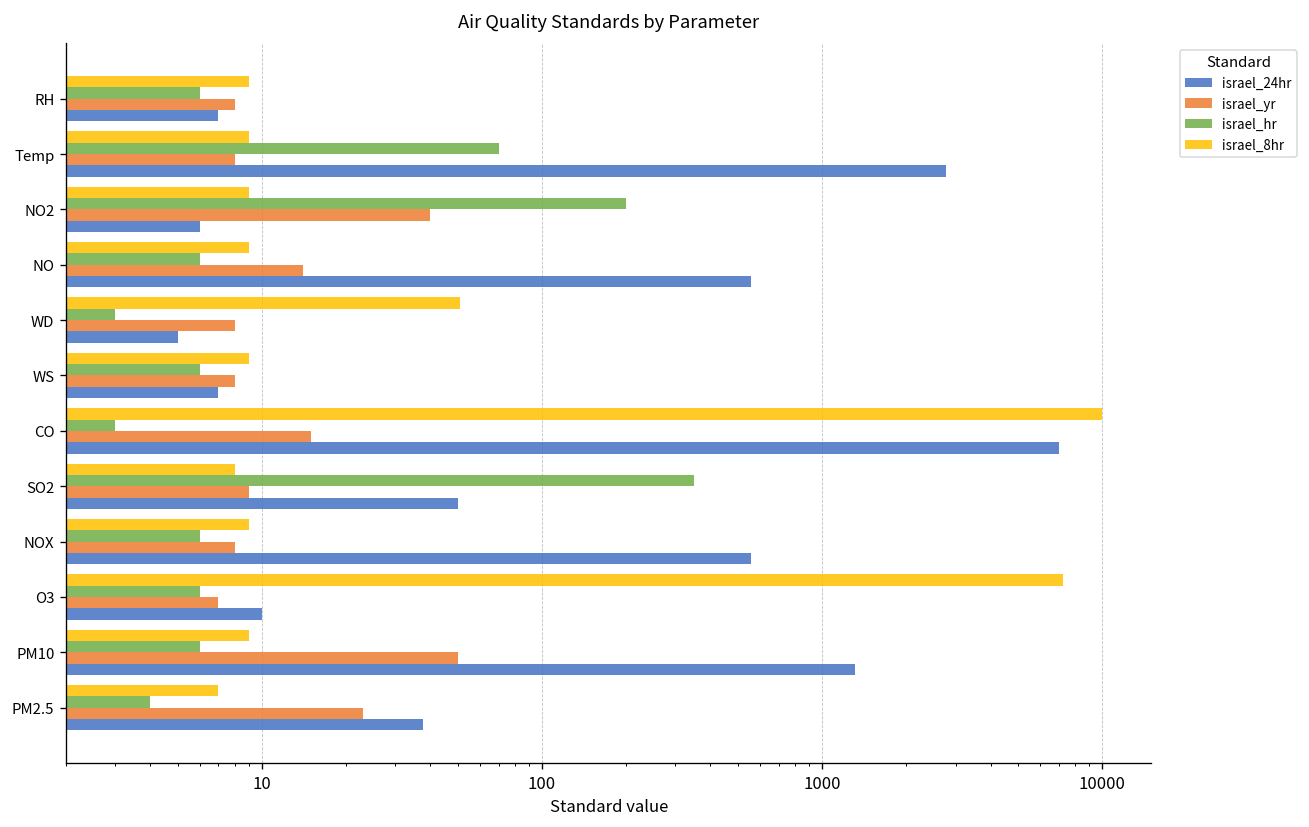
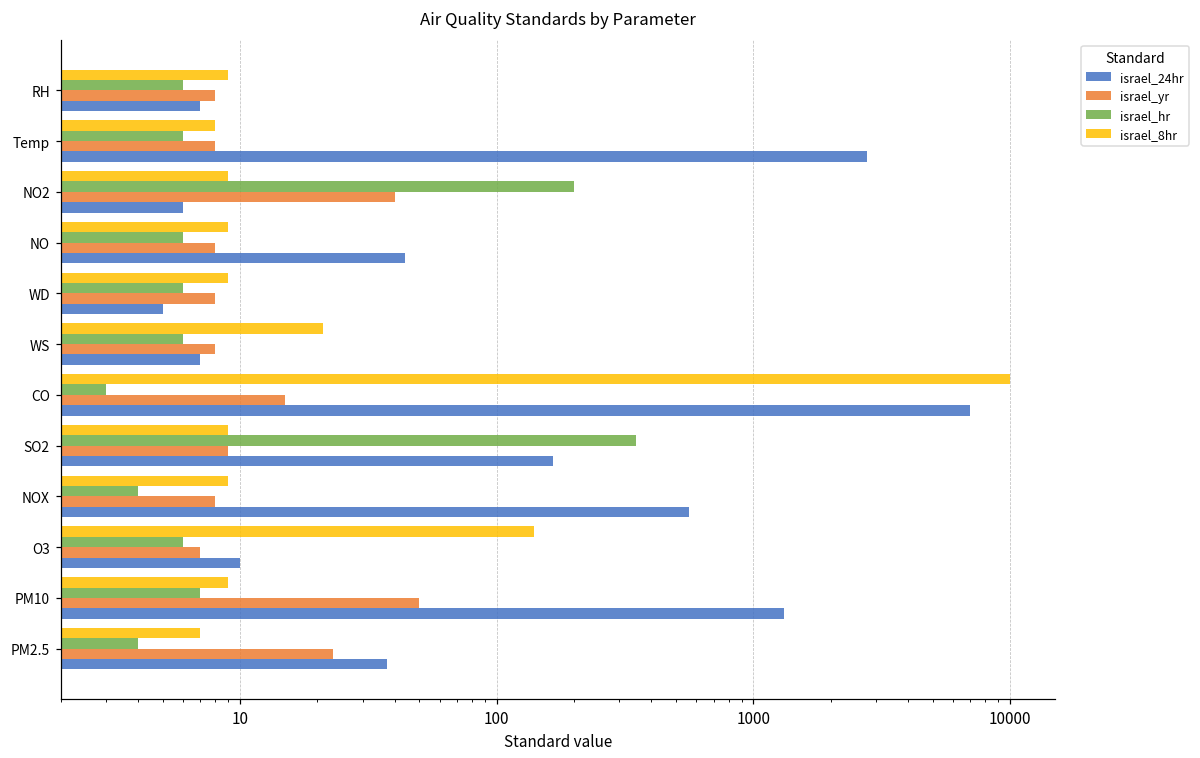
israel_8hr, Temp: 9 -> 8
israel_hr, Temp: 70 -> 6
israel_yr, NO: 14 -> 8
israel_24hr, NO: 560 -> 44
israel_8hr, WD: 51 -> 9
israel_hr, WD: 3 -> 6
israel_8hr, WS: 9 -> 21
israel_8hr, SO2: 8 -> 9
israel_24hr, SO2: 50 -> 170
israel_hr, NOX: 6 -> 4
israel_8hr, O3: 7300 -> 140
israel_hr, PM10: 6 -> 7
